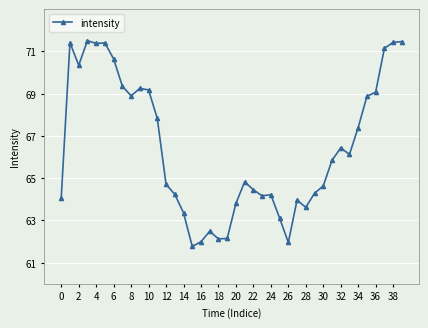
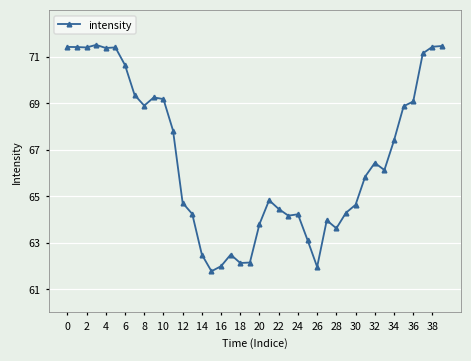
0: 64.1 -> 71.4
2: 70.3 -> 71.4
14: 63.4 -> 62.5
